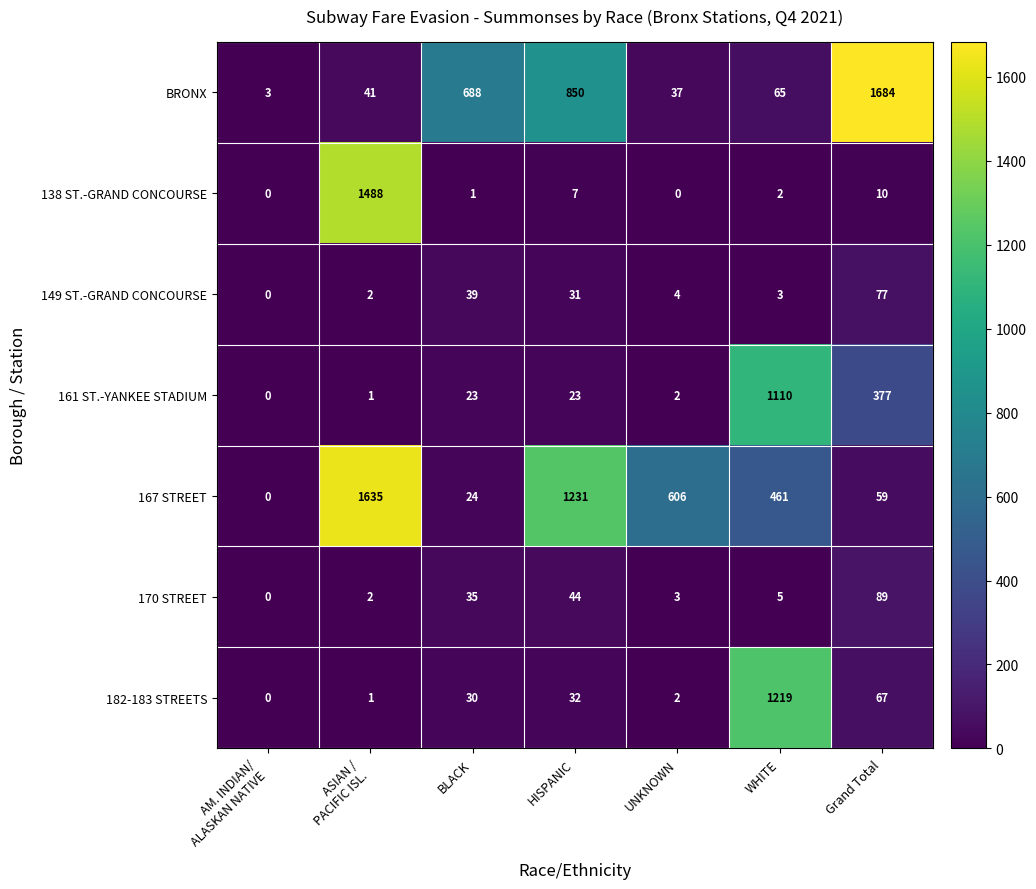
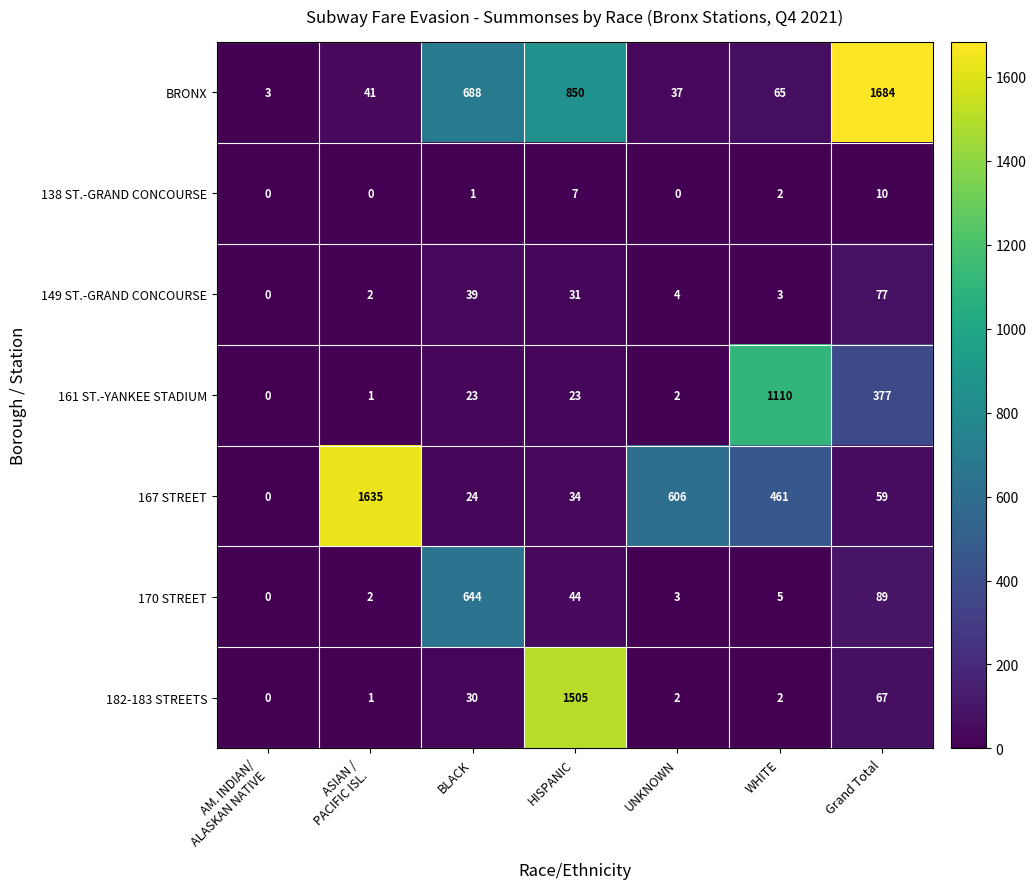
138 ST.-GRAND CONCOURSE, ASIAN / PACIFIC ISL.: 1488 -> 0
167 STREET, HISPANIC: 1231 -> 34
170 STREET, BLACK: 35 -> 644
182-183 STREETS, HISPANIC: 32 -> 1505
182-183 STREETS, WHITE: 1219 -> 2
